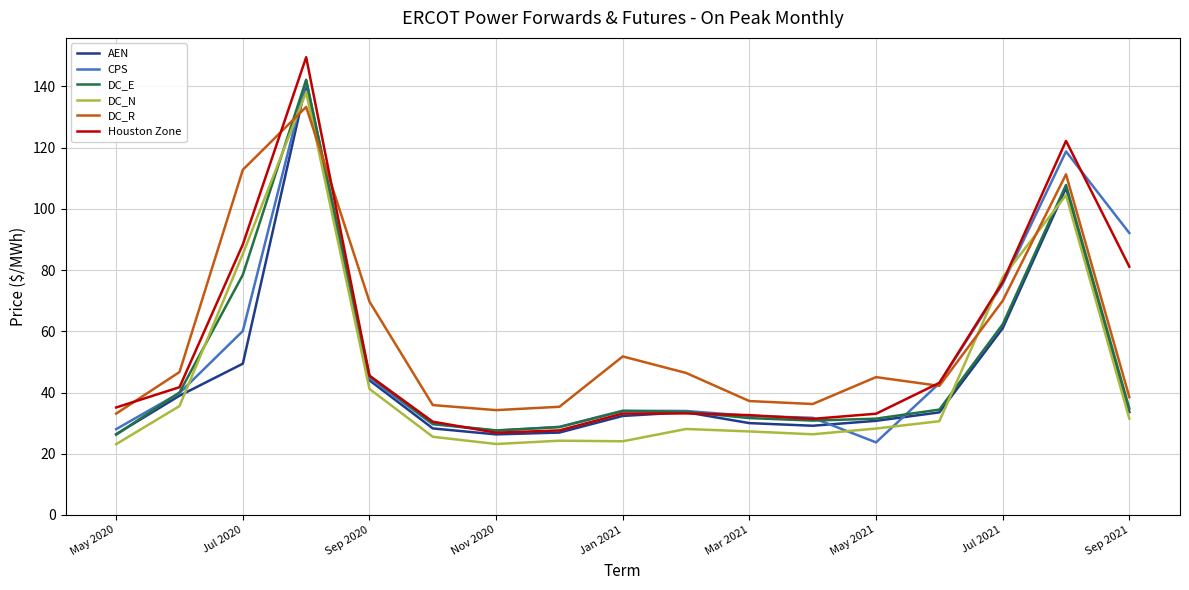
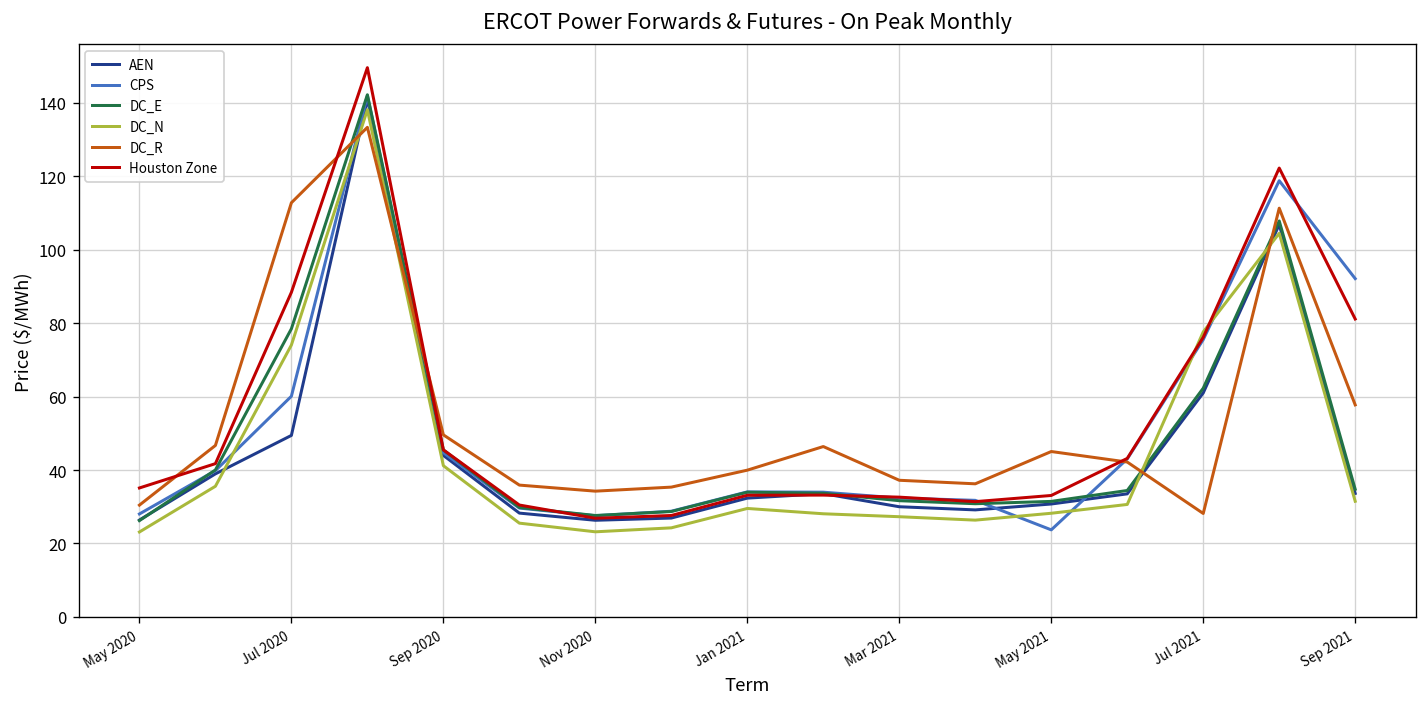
DC_R, May 2020: 33 -> 30
DC_N, Jul 2020: 85 -> 74
DC_R, Sep 2020: 70 -> 50
DC_N, Jan 2021: 24 -> 30
DC_R, Jan 2021: 52 -> 40
DC_R, Jul 2021: 70 -> 28
DC_R, Sep 2021: 38 -> 58
